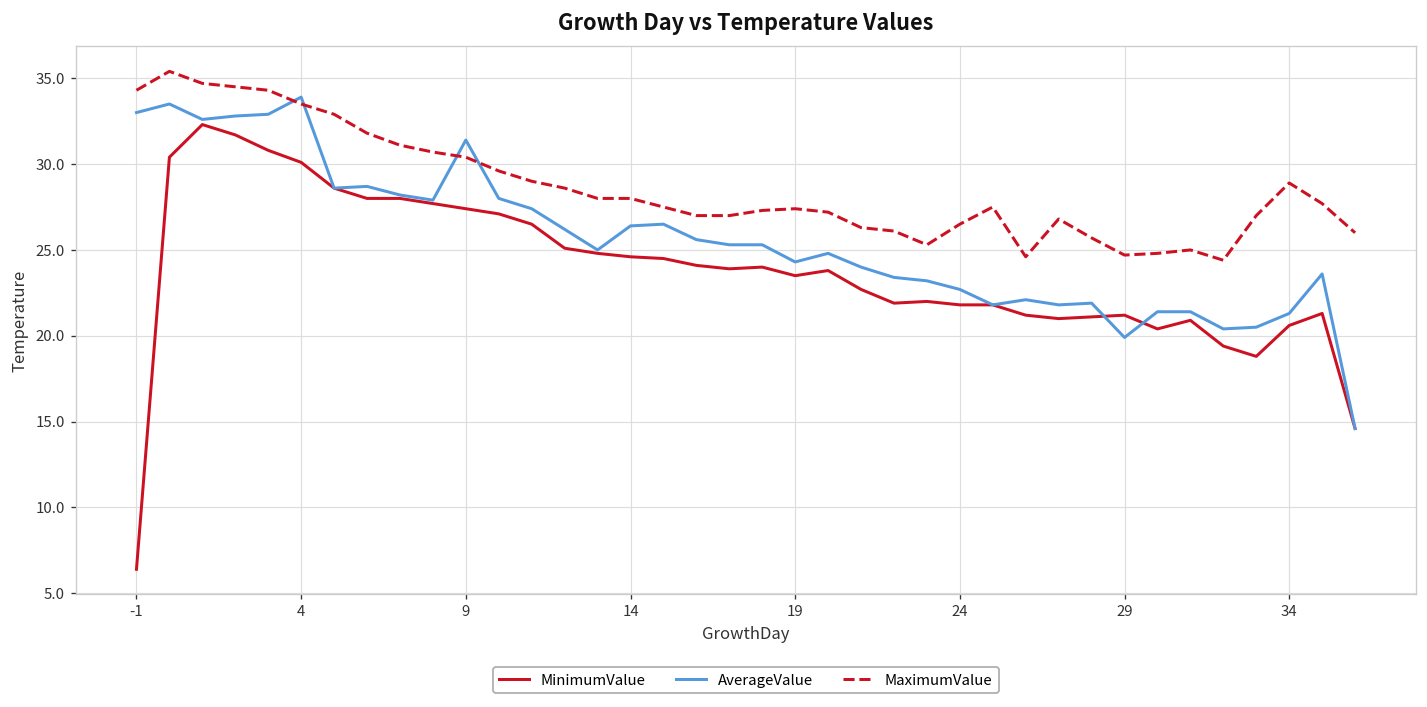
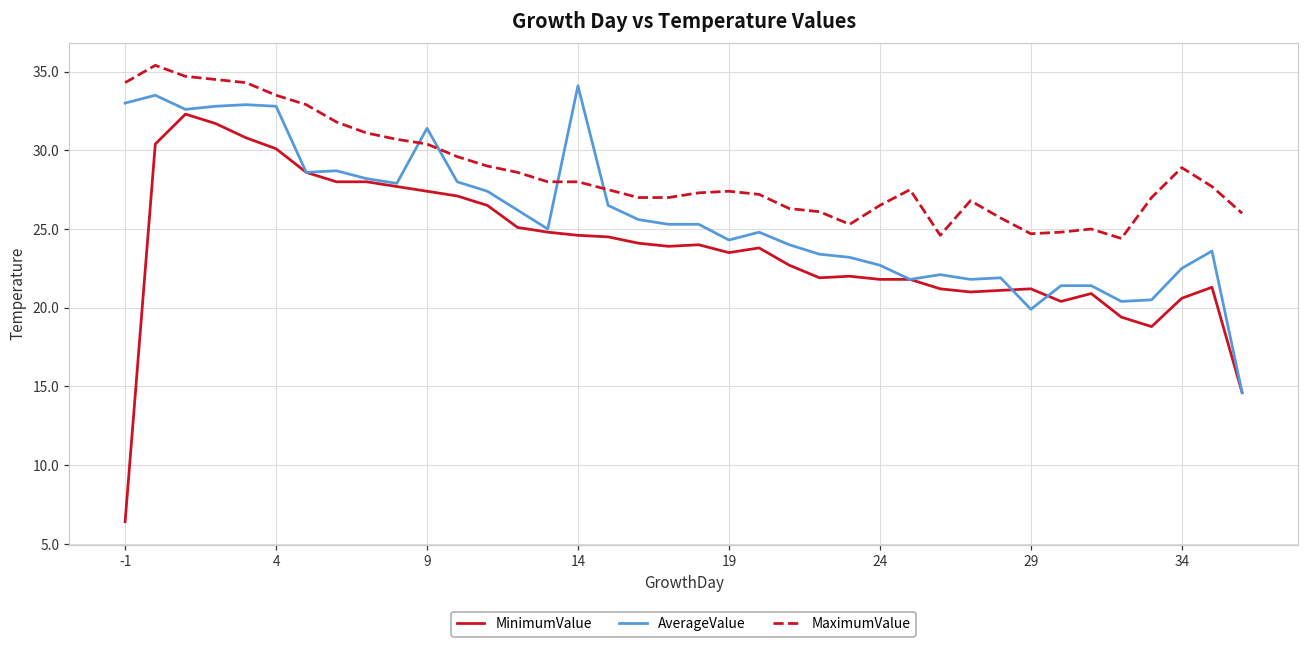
AverageValue, 4: 33.9 -> 32.8
AverageValue, 14: 26.4 -> 34.1
AverageValue, 34: 21.3 -> 22.5
